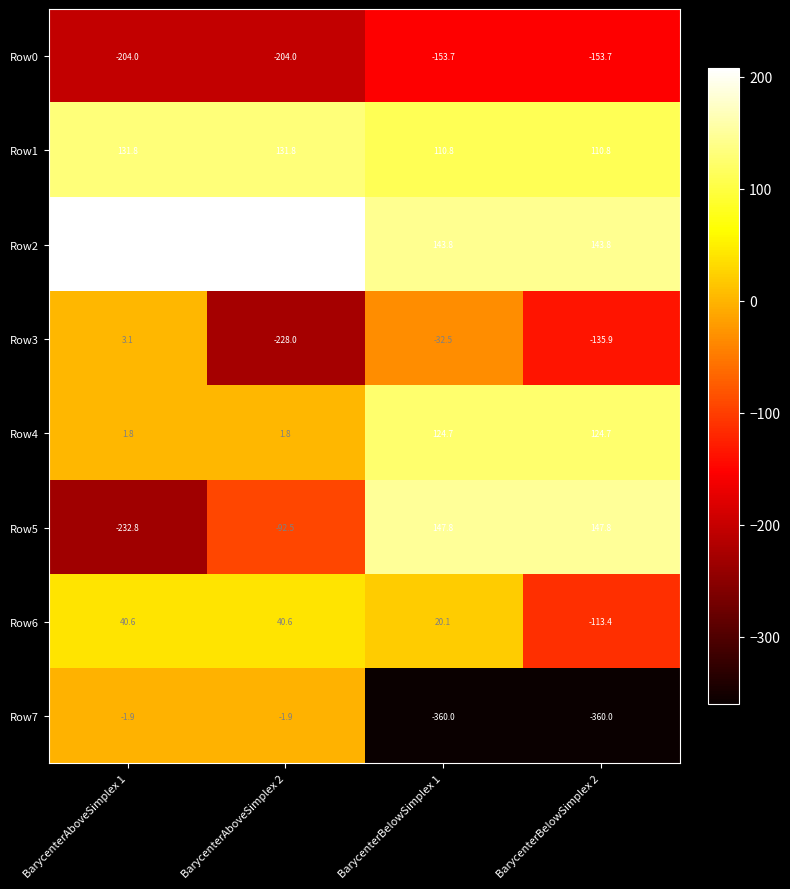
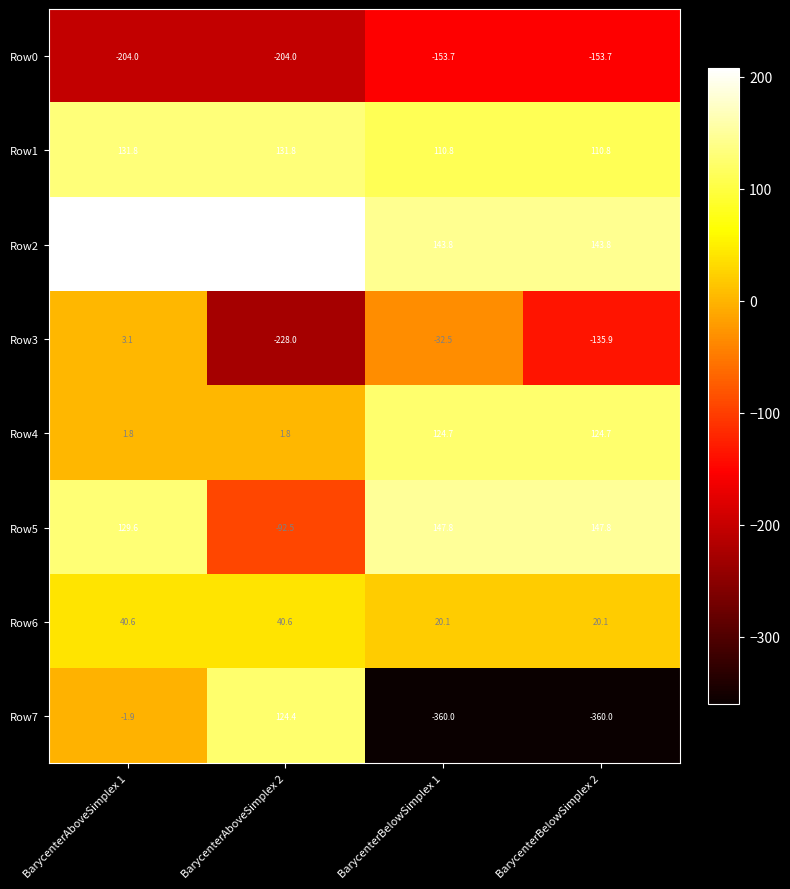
Row5, BarycenterAboveSimplex 1: -232.8 -> 129.6
Row6, BarycenterBelowSimplex 2: -113.4 -> 20.1
Row7, BarycenterAboveSimplex 2: -1.9 -> 124.4
